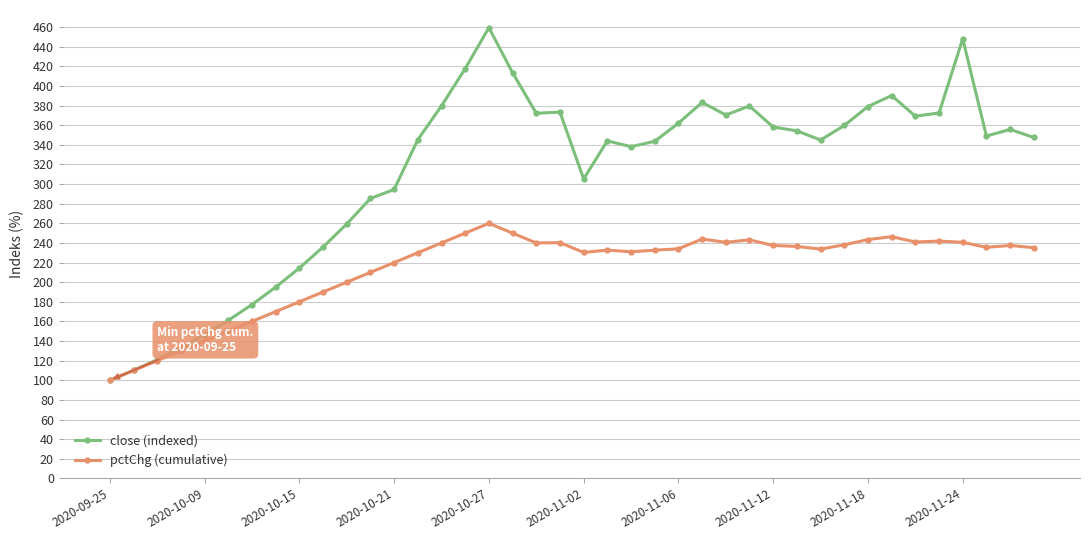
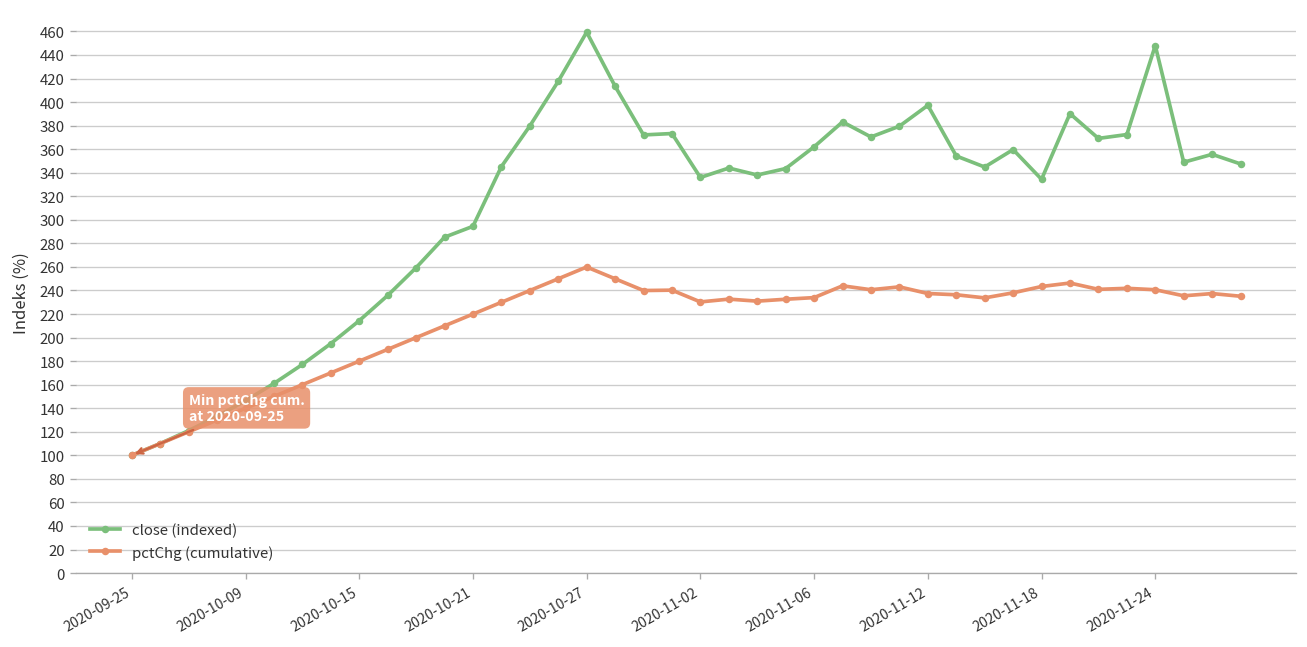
close (indexed), 2020-11-02: 310 -> 340
close (indexed), 2020-11-12: 360 -> 400
close (indexed), 2020-11-18: 380 -> 330
